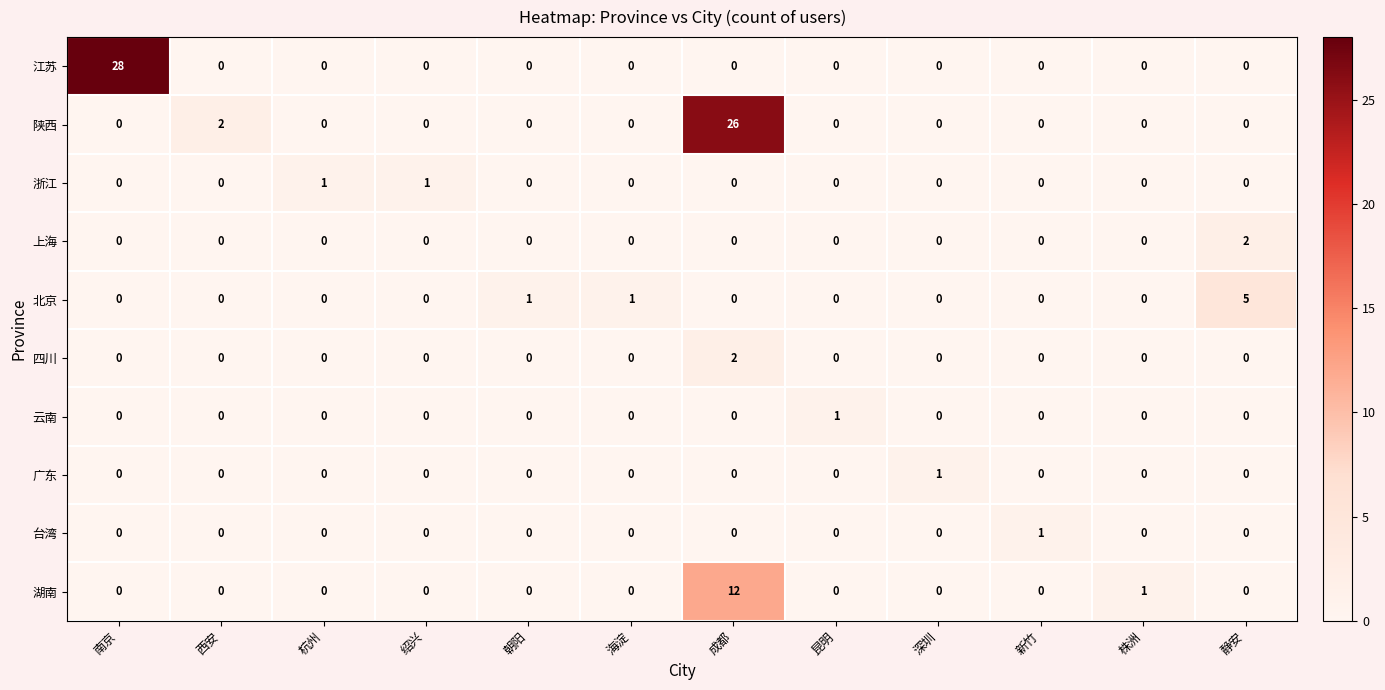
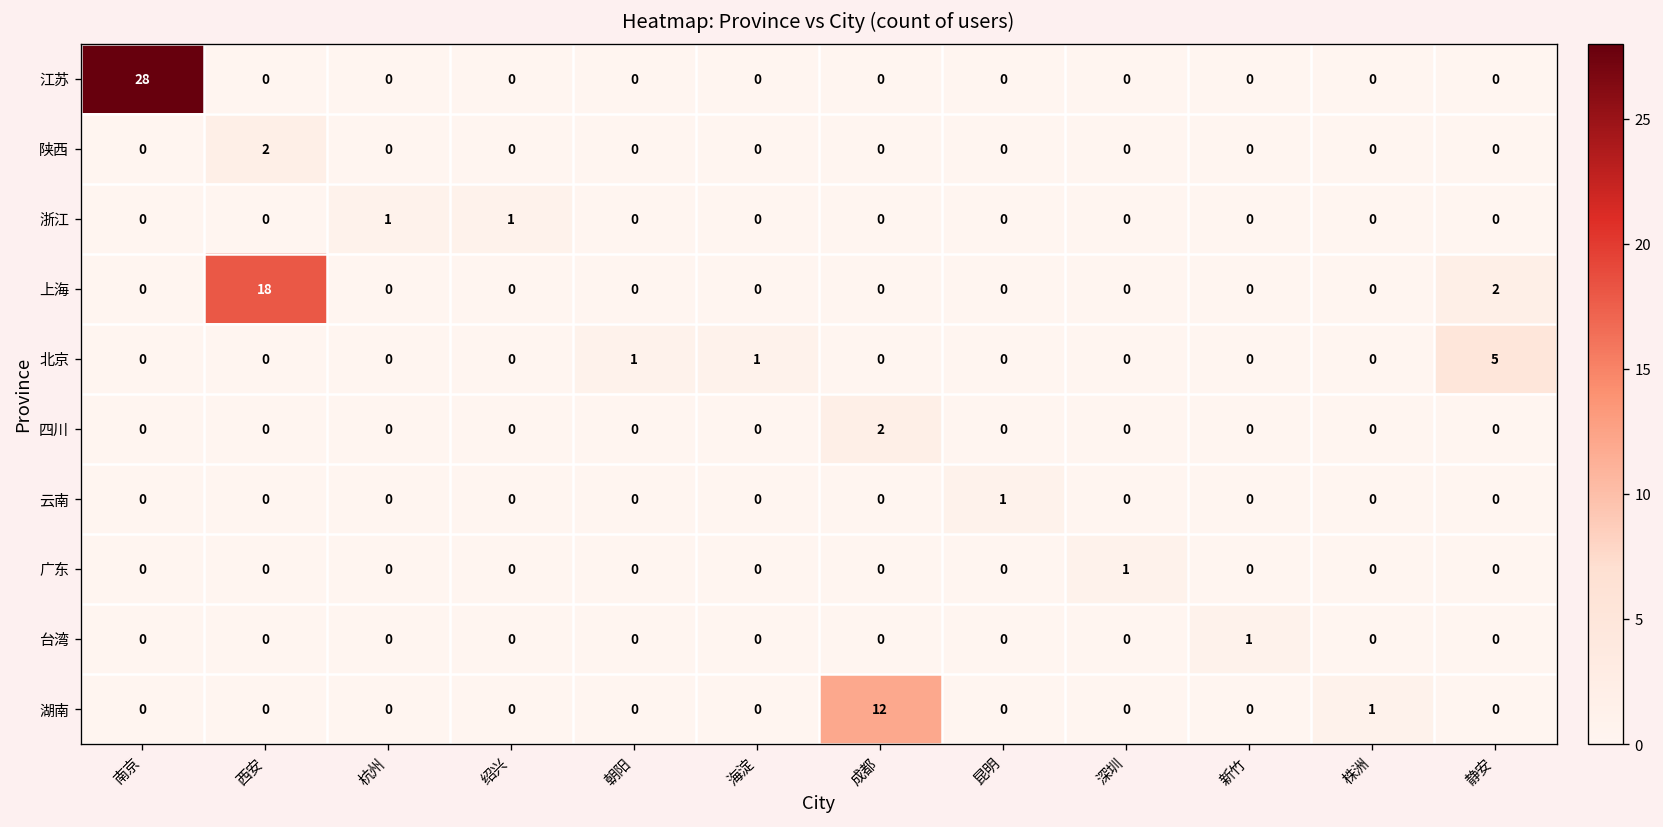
陕西, 成都: 26 -> 0
上海, 西安: 0 -> 18
